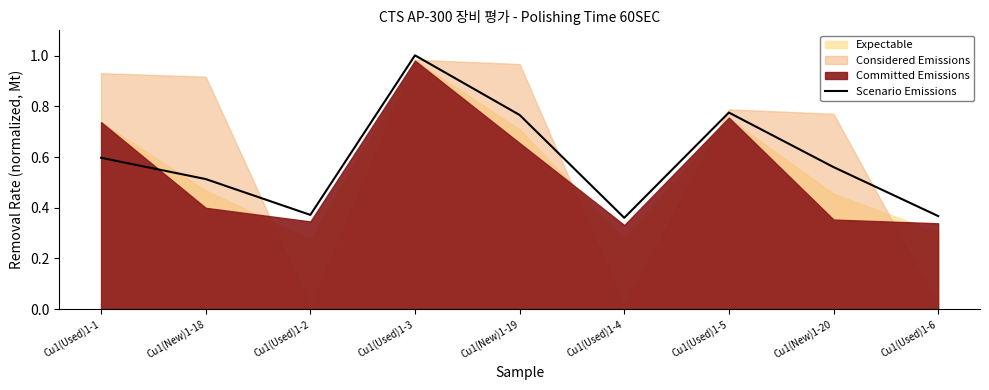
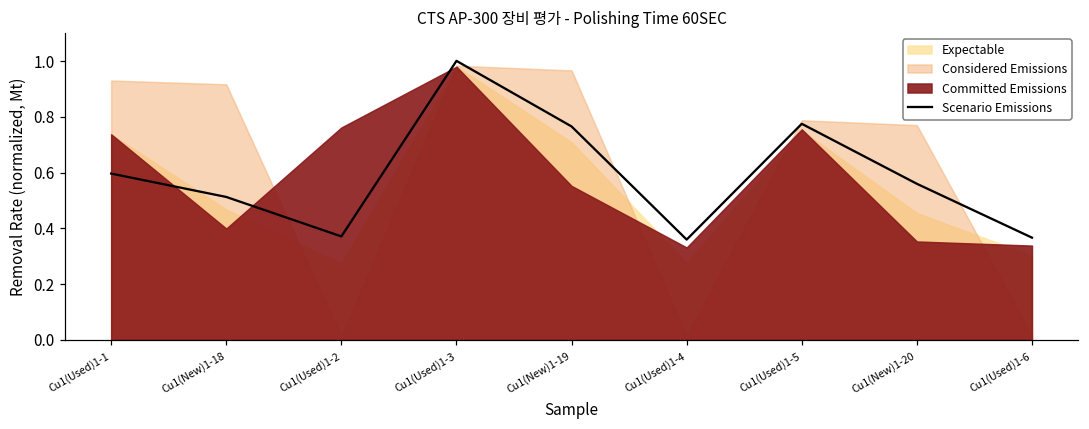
Committed Emissions, Cu1(Used)1-2: 0.35 -> 0.76
Committed Emissions, Cu1(New)1-19: 0.66 -> 0.55
